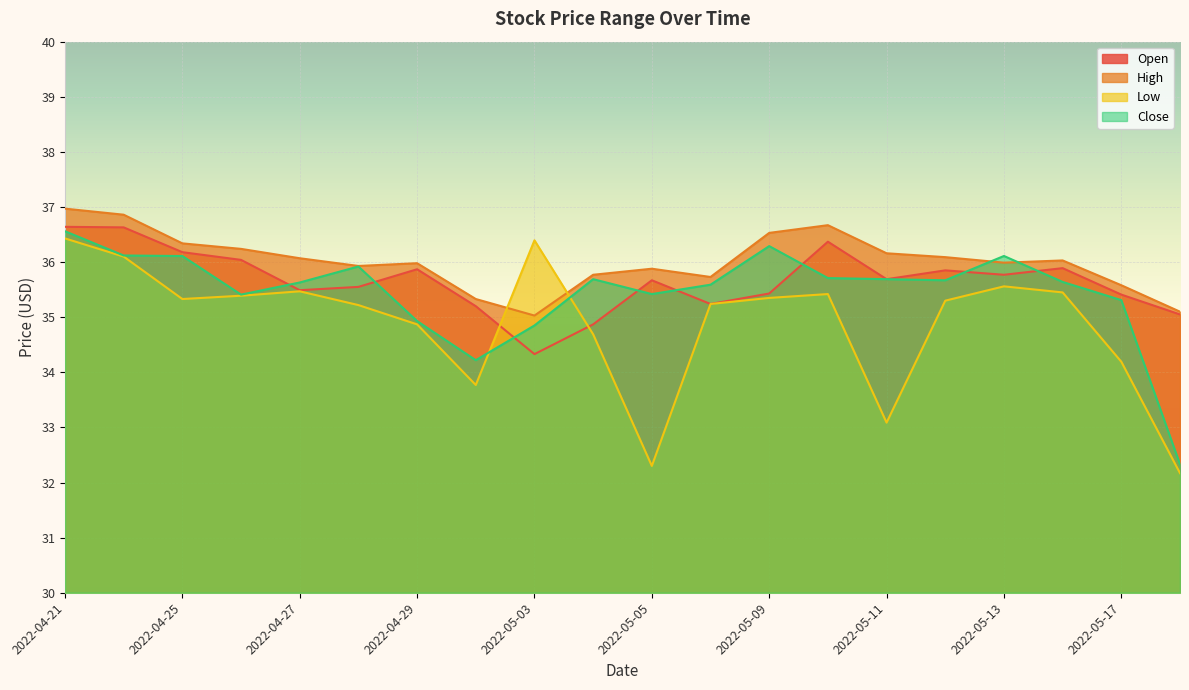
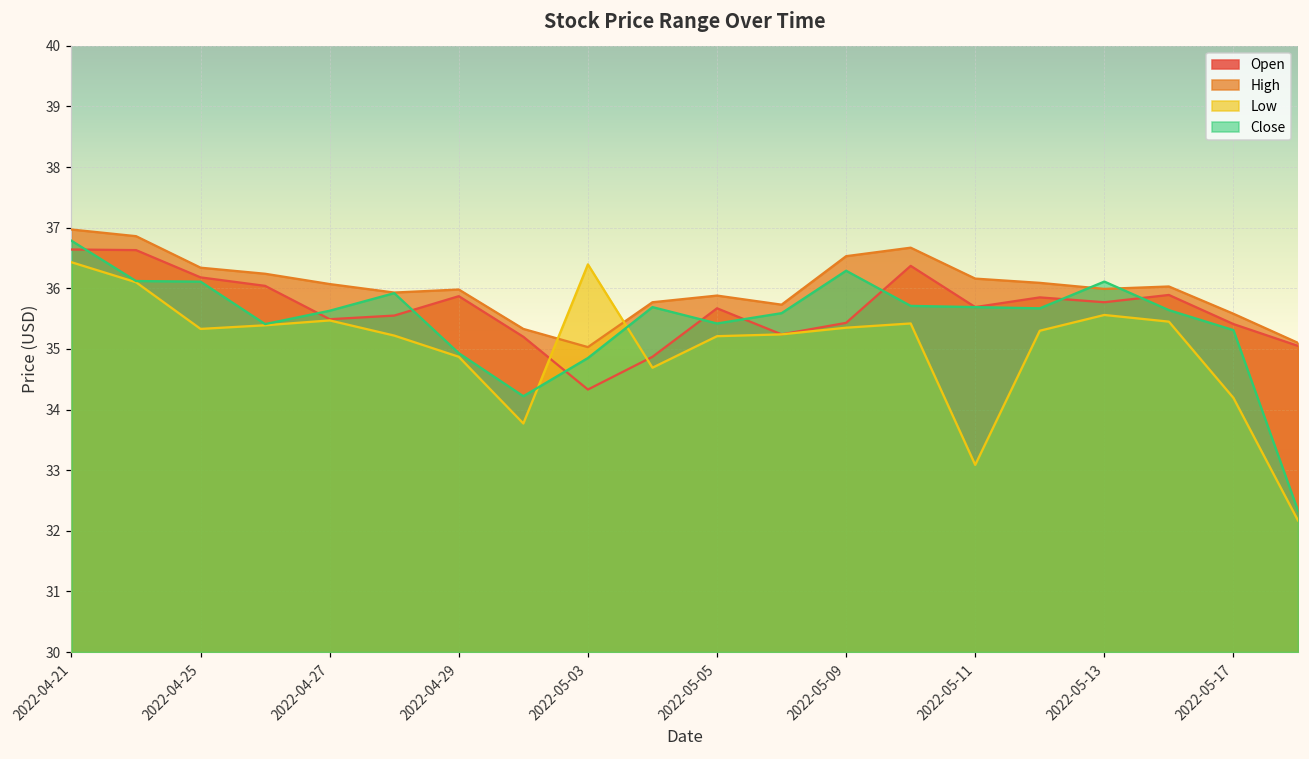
Close, 2022-04-21: 36.6 -> 36.8
Low, 2022-05-05: 32.3 -> 35.2
